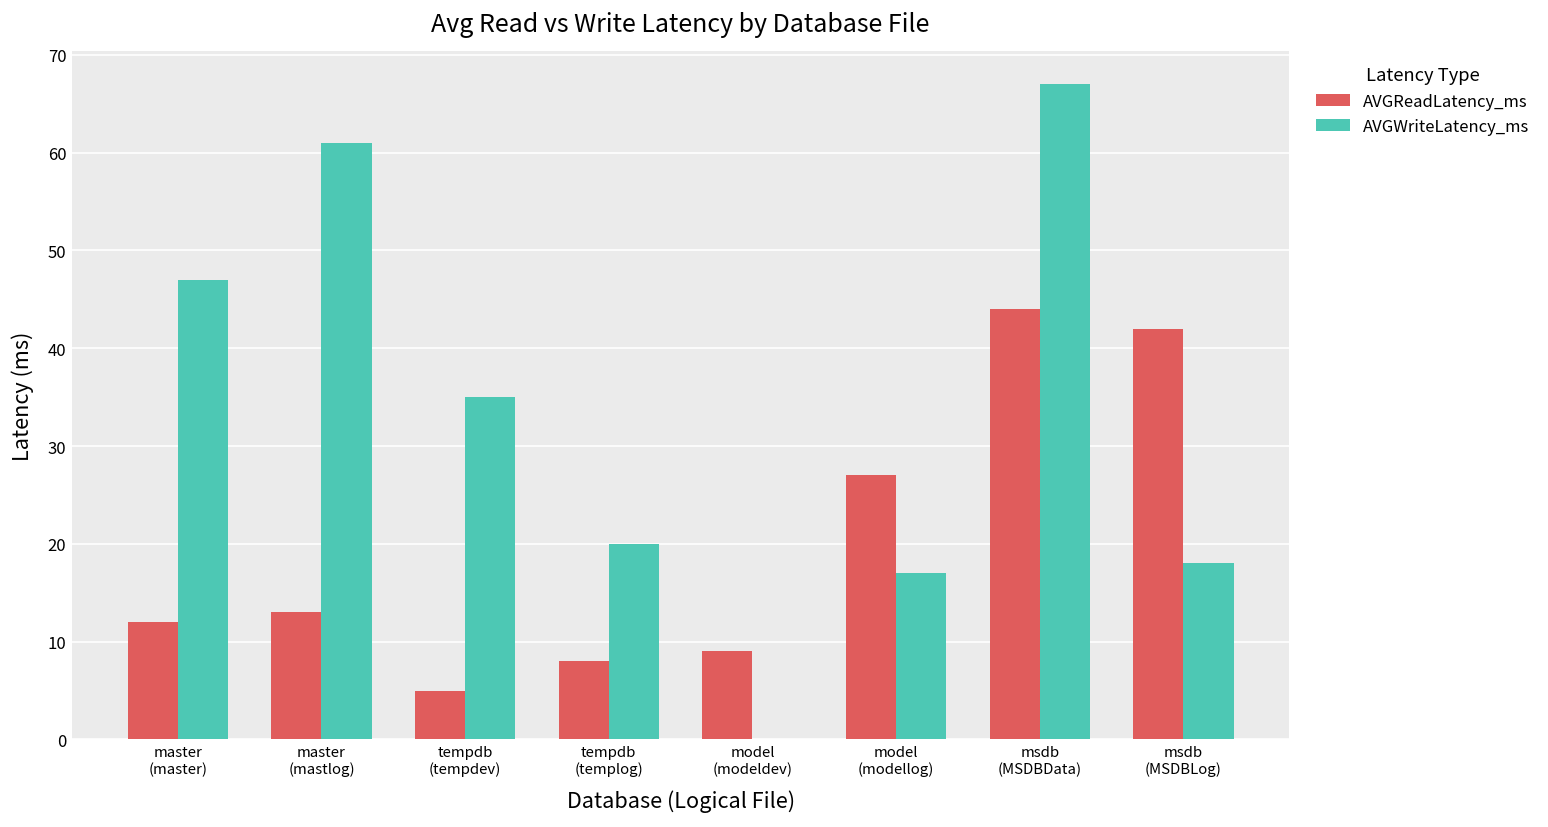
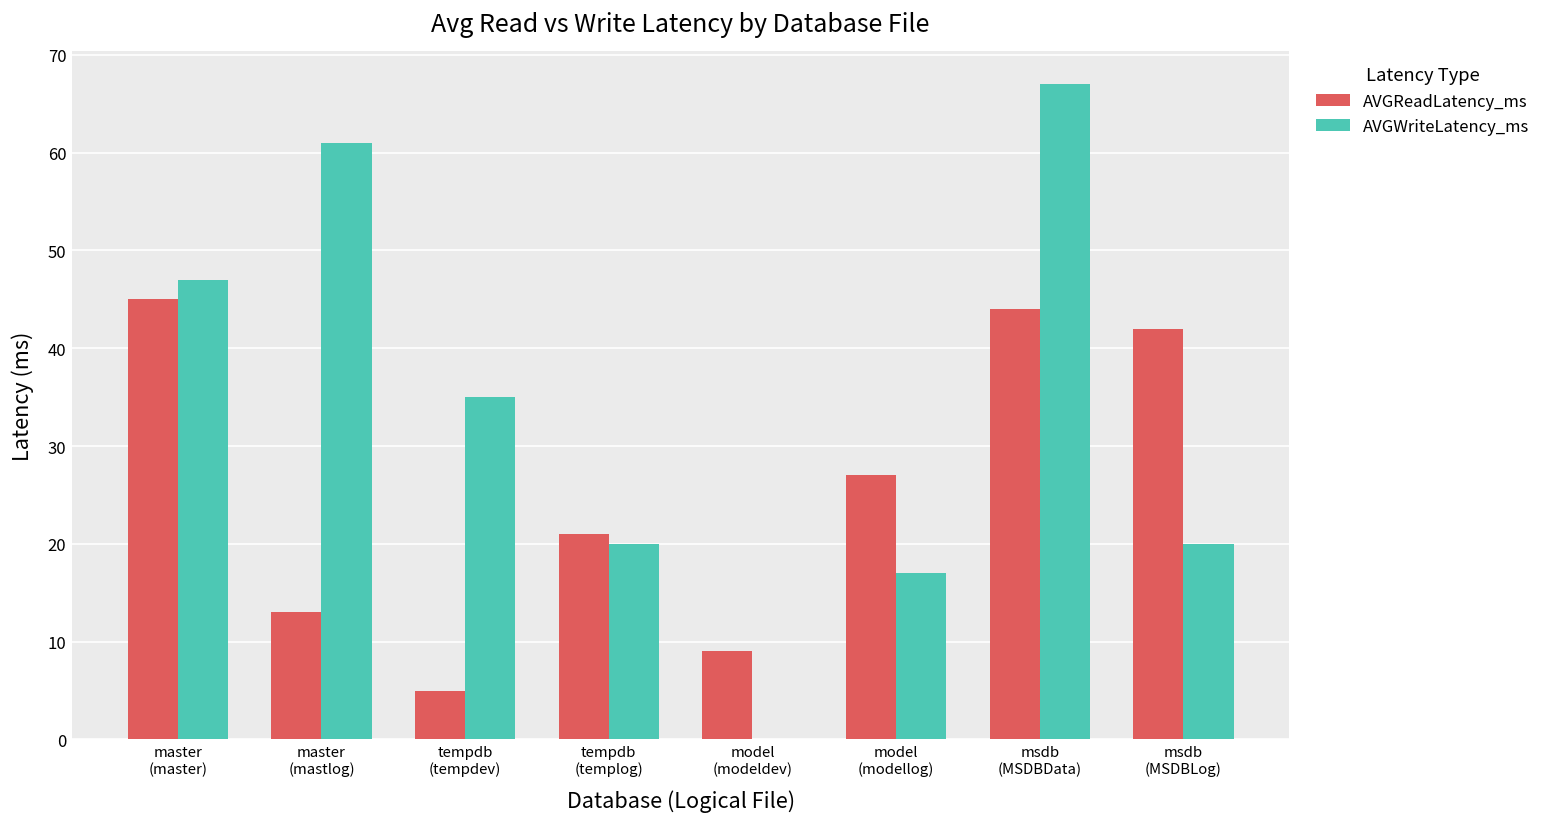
AVGReadLatency_ms, master (master): 12 -> 45
AVGReadLatency_ms, tempdb (templog): 8 -> 21
AVGWriteLatency_ms, msdb (MSDBLog): 18 -> 20
